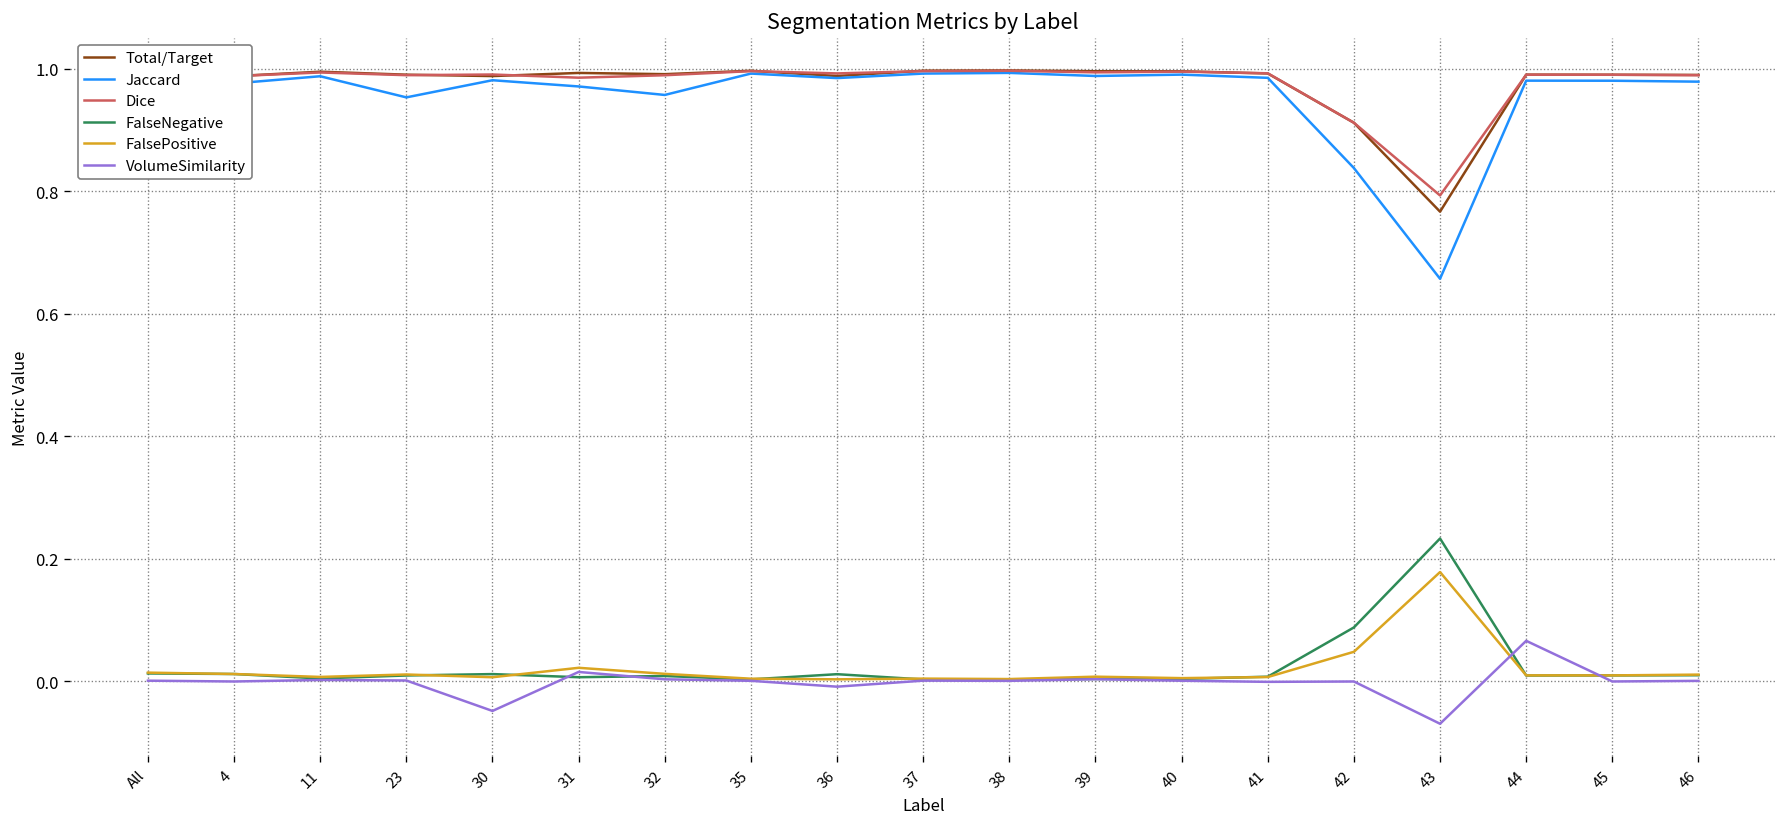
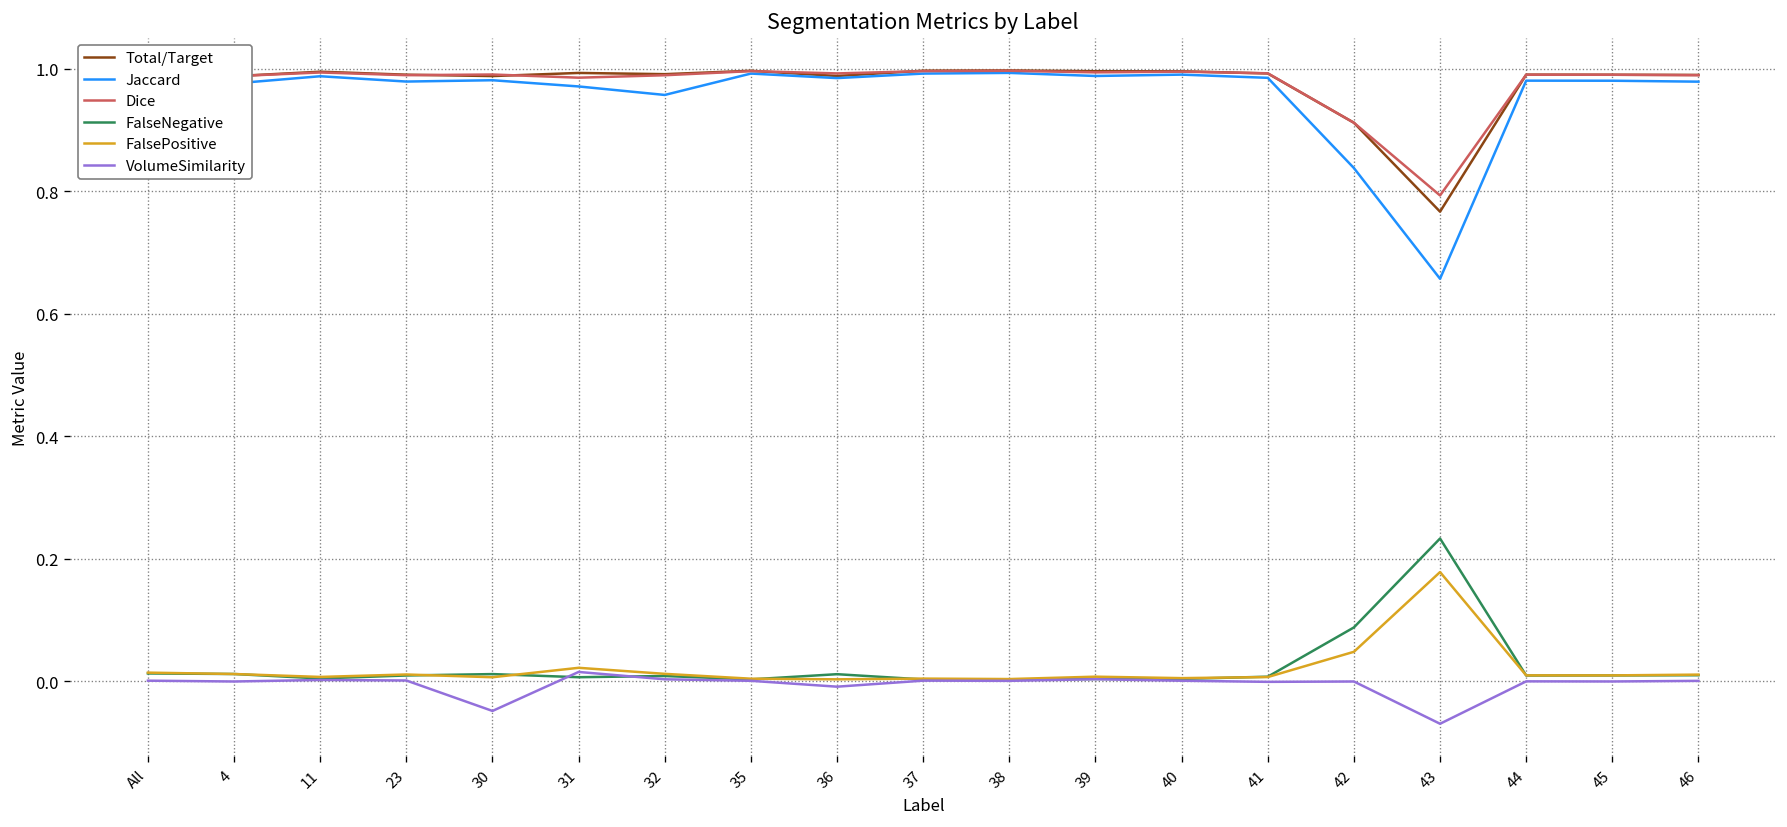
Jaccard, 23: 0.95 -> 0.98
VolumeSimilarity, 44: 0.07 -> 0.00
